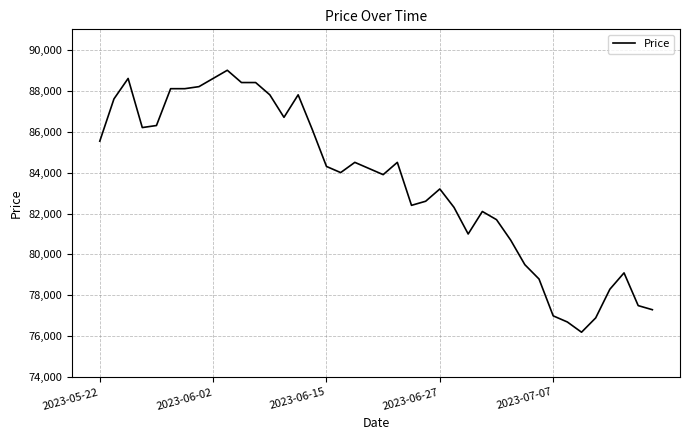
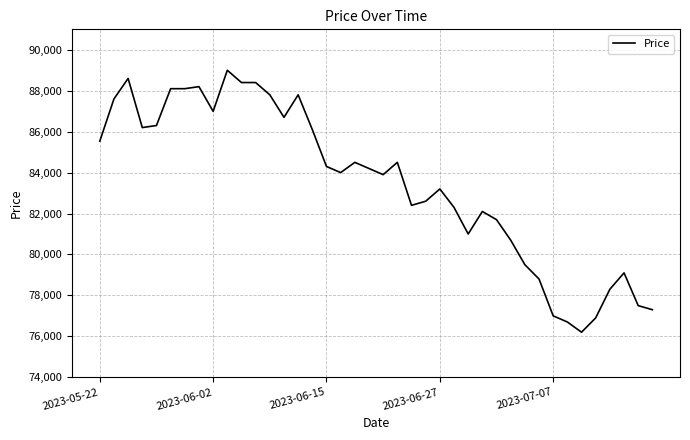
2023-06-02: 88,600 -> 87,000
